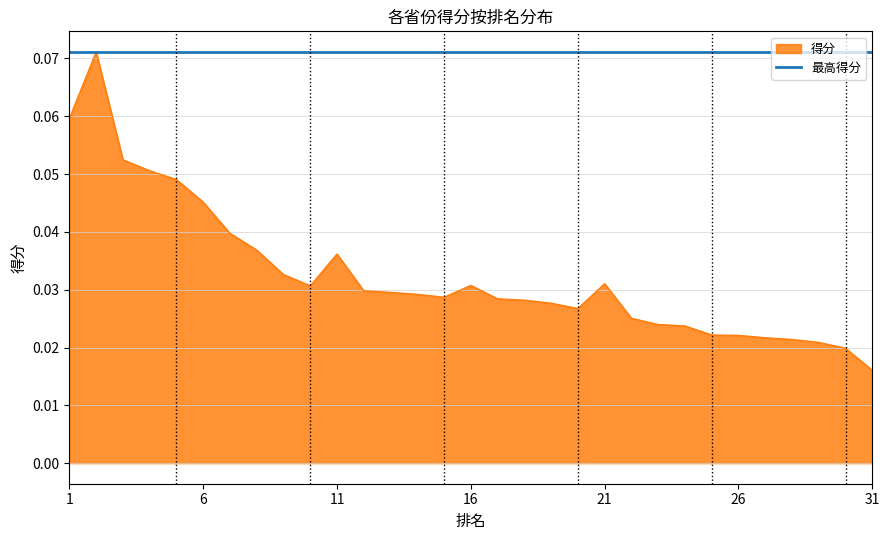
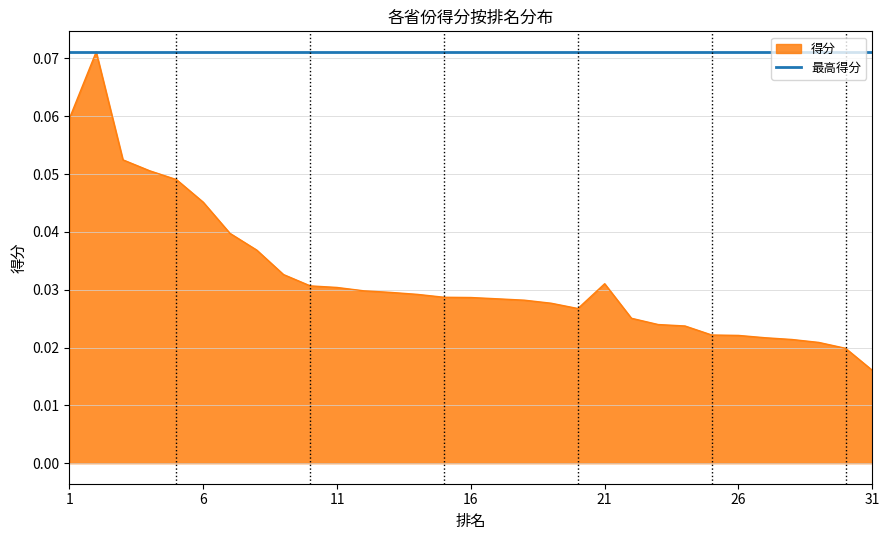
得分, 11: 0.036 -> 0.030
得分, 16: 0.031 -> 0.029
